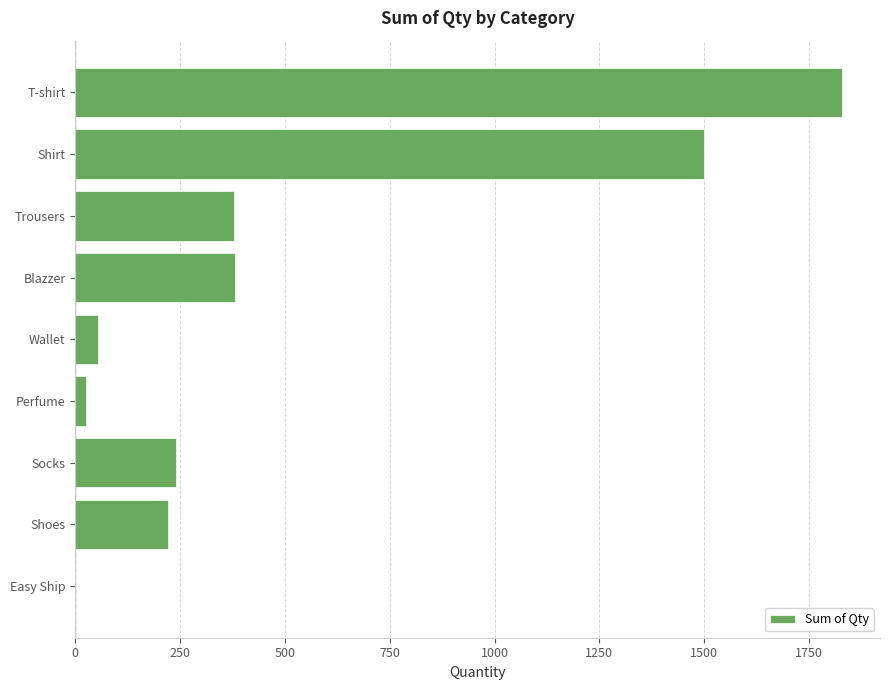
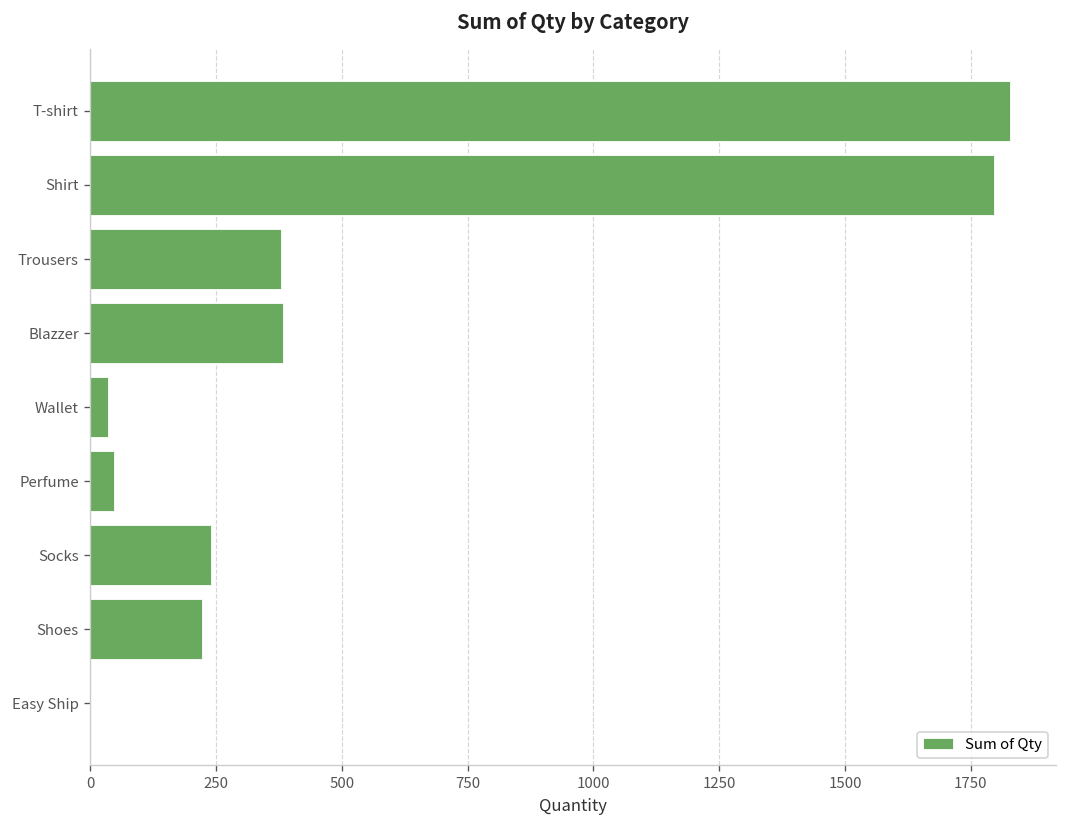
Shirt: 1500 -> 1800
Wallet: 50 -> 30
Perfume: 30 -> 50
